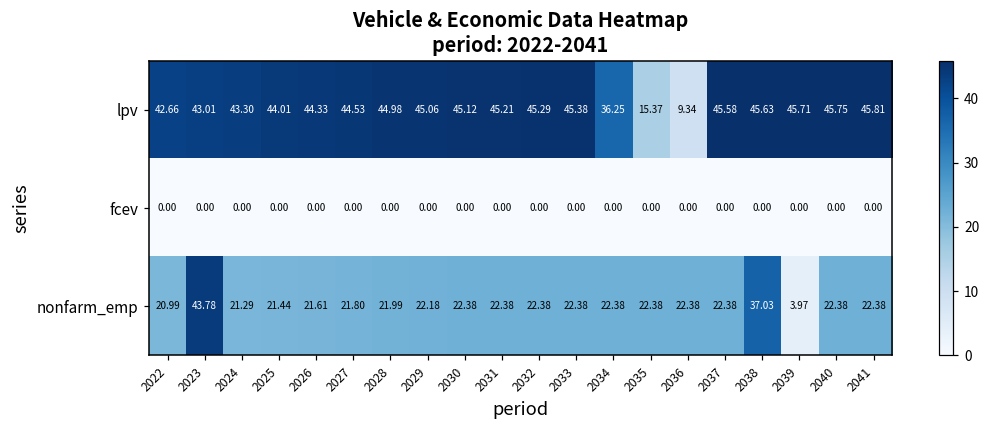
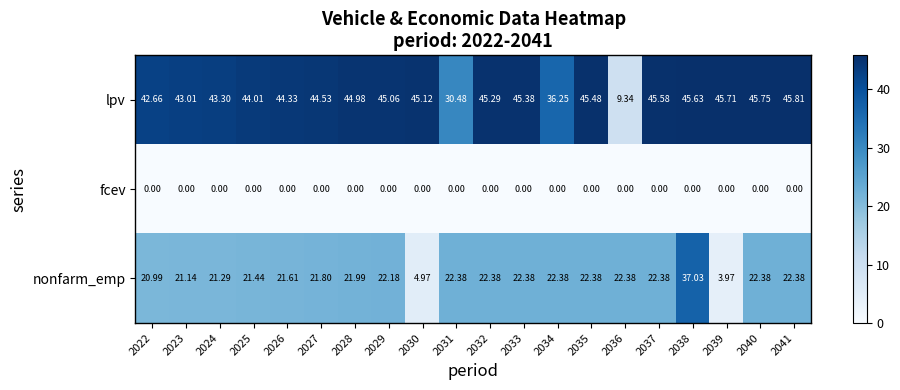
lpv, 2031: 45.21 -> 30.48
lpv, 2035: 15.37 -> 45.48
nonfarm_emp, 2023: 43.78 -> 21.14
nonfarm_emp, 2030: 22.38 -> 4.97
